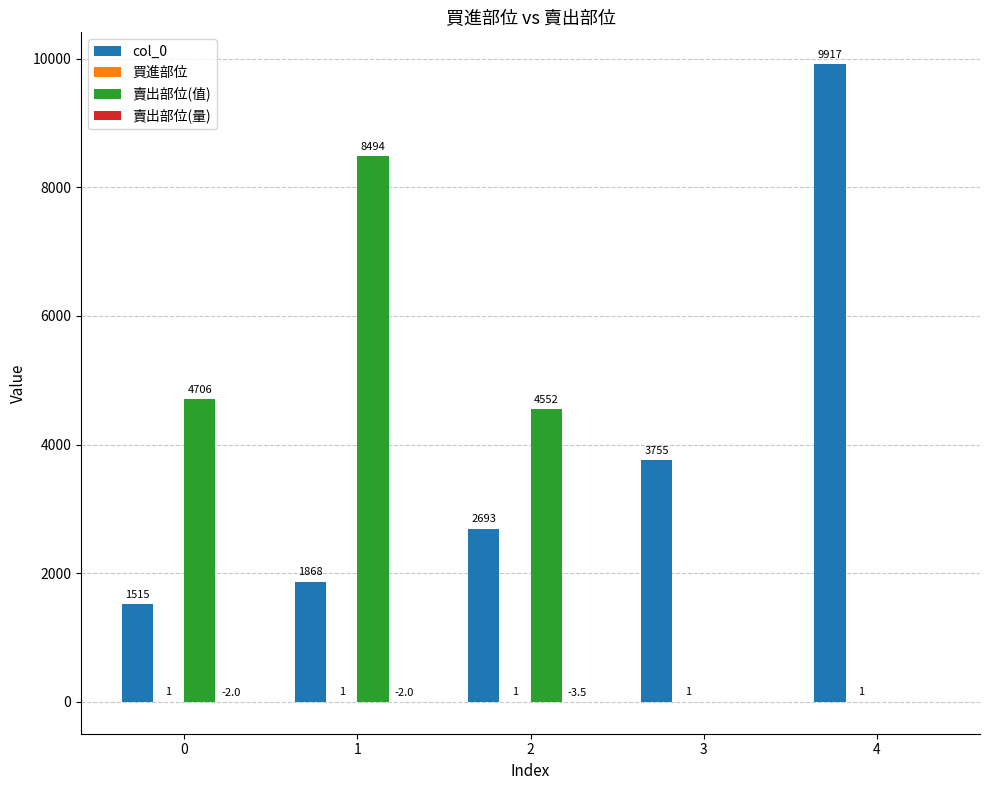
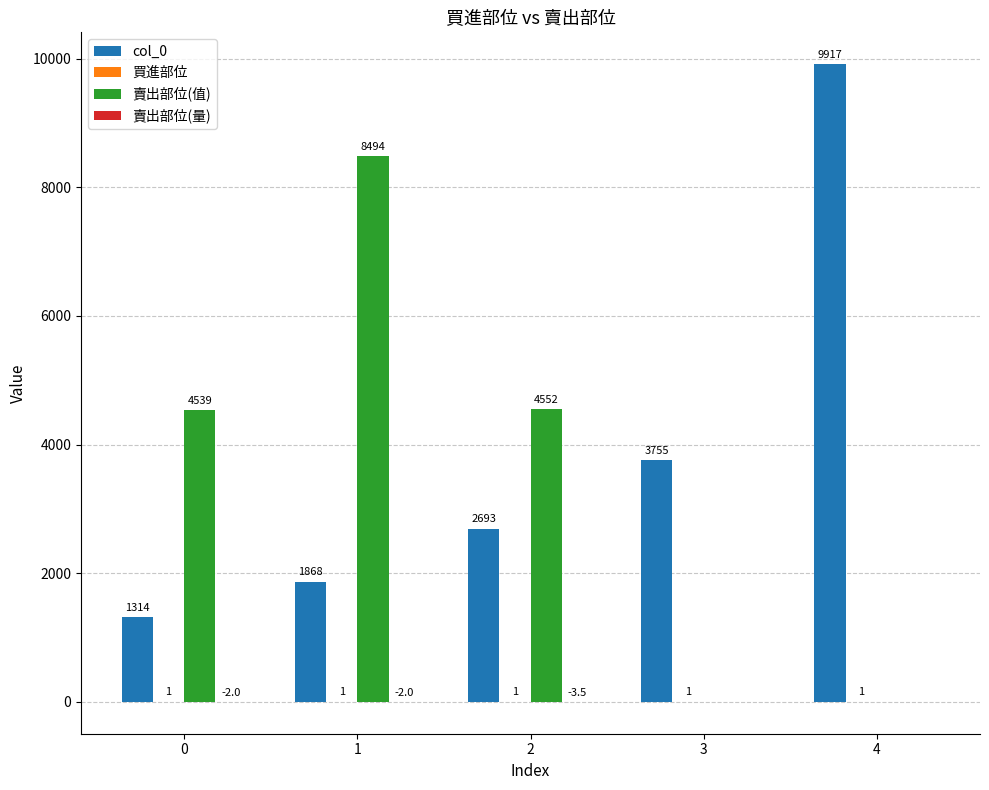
col_0, 0: 1515 -> 1314
賣出部位(值), 0: 4706 -> 4539
